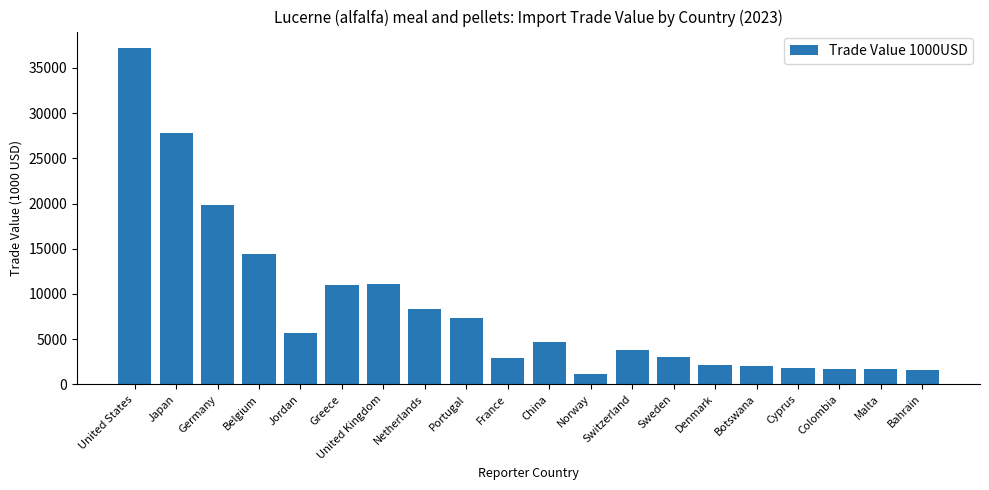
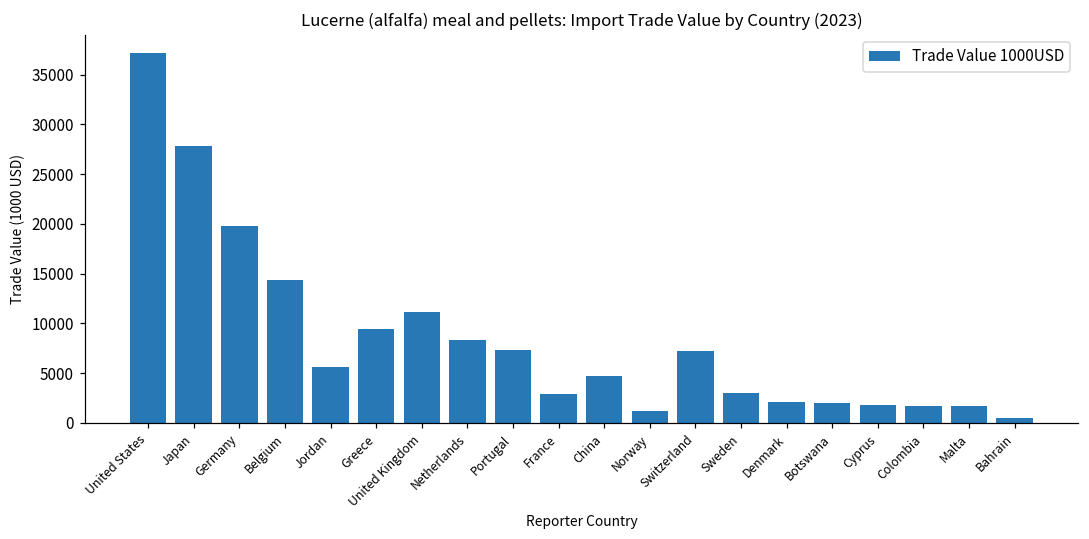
Greece: 11000 -> 9000
Switzerland: 4000 -> 7000
Bahrain: 2000 -> 0
